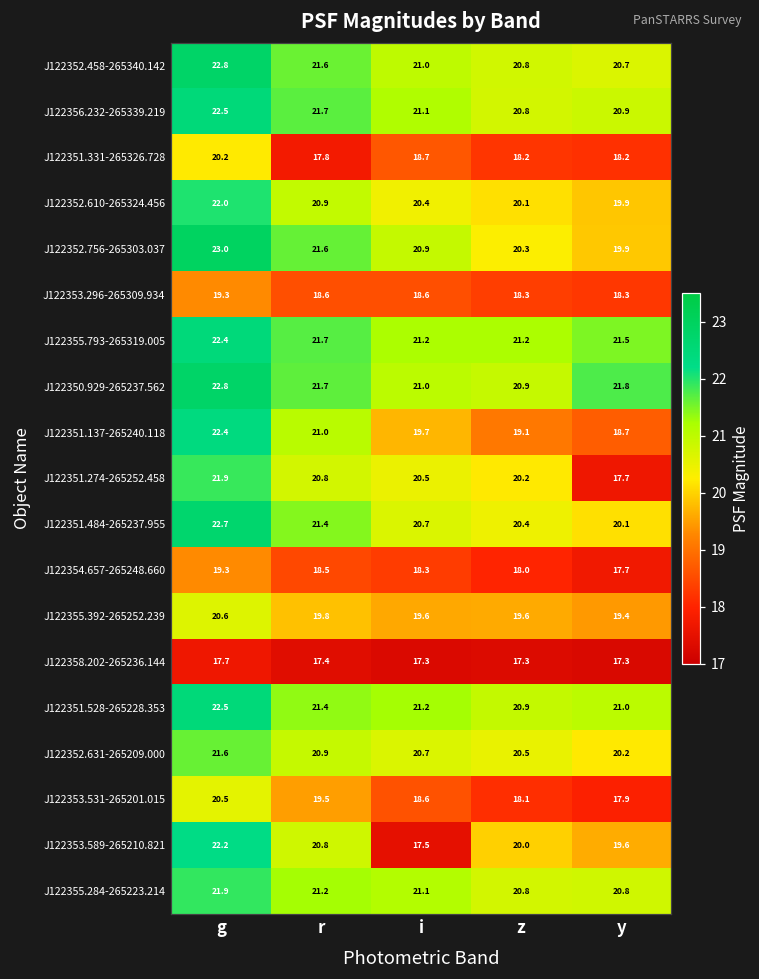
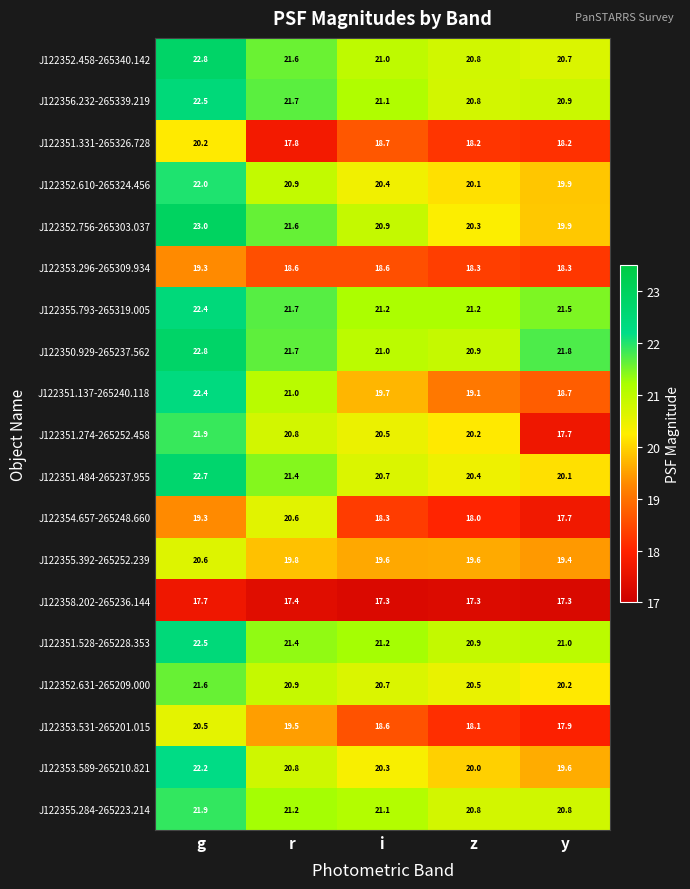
J122354.657-265248.660, r: 18.5 -> 20.6
J122353.589-265210.821, i: 17.5 -> 20.3
